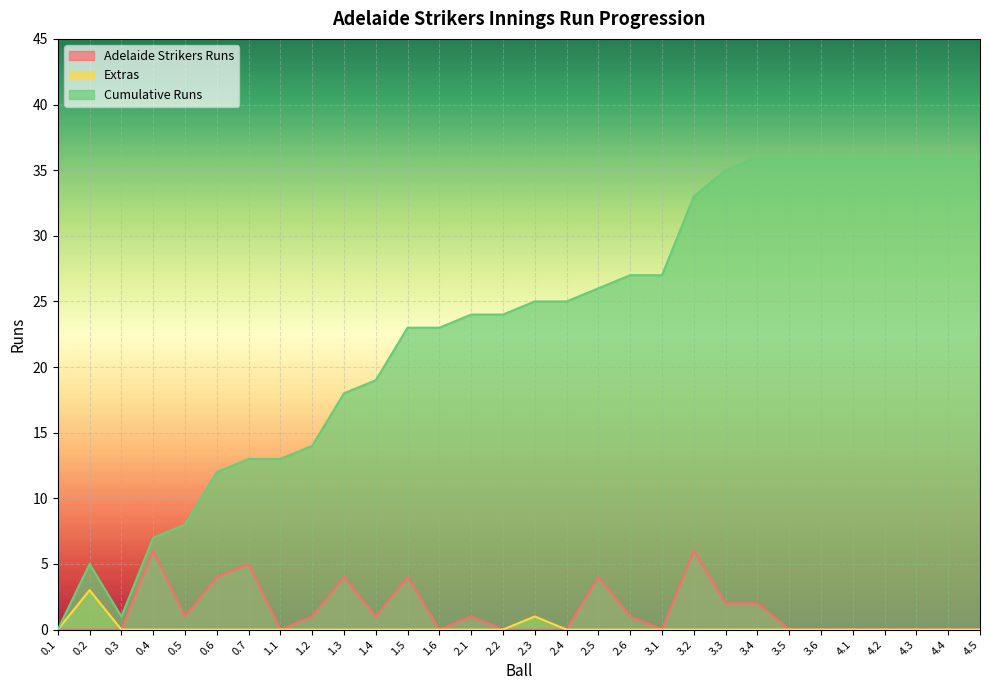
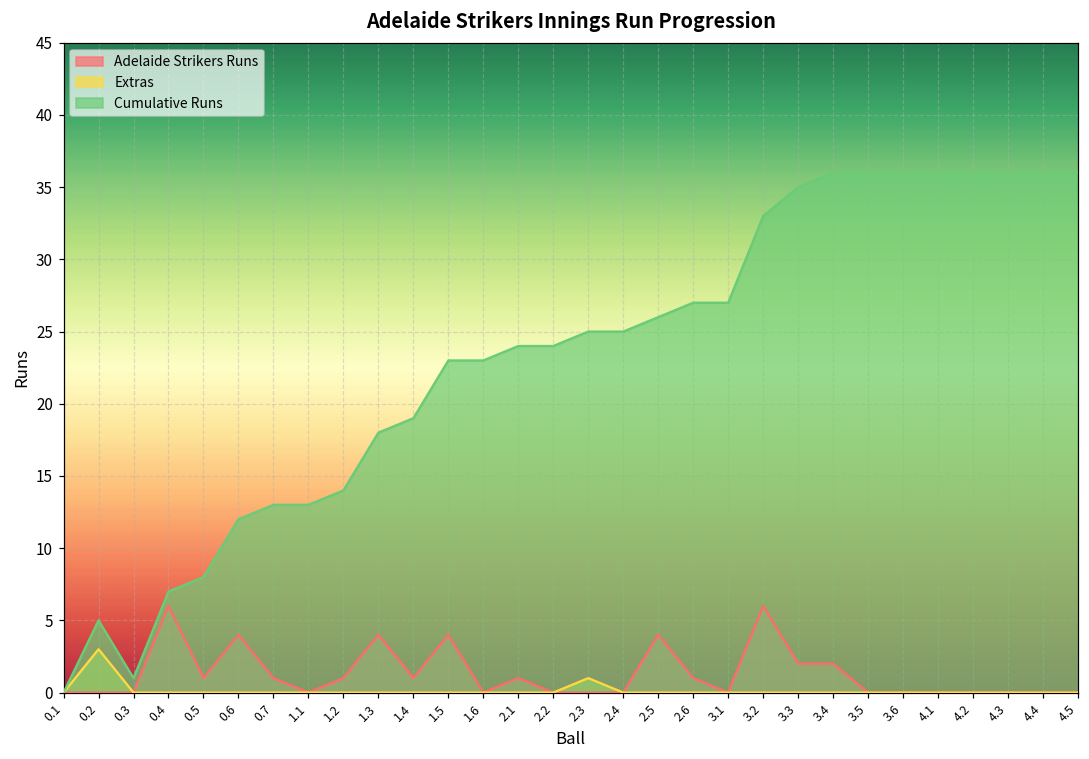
Adelaide Strikers Runs, 0.7: 5 -> 1
